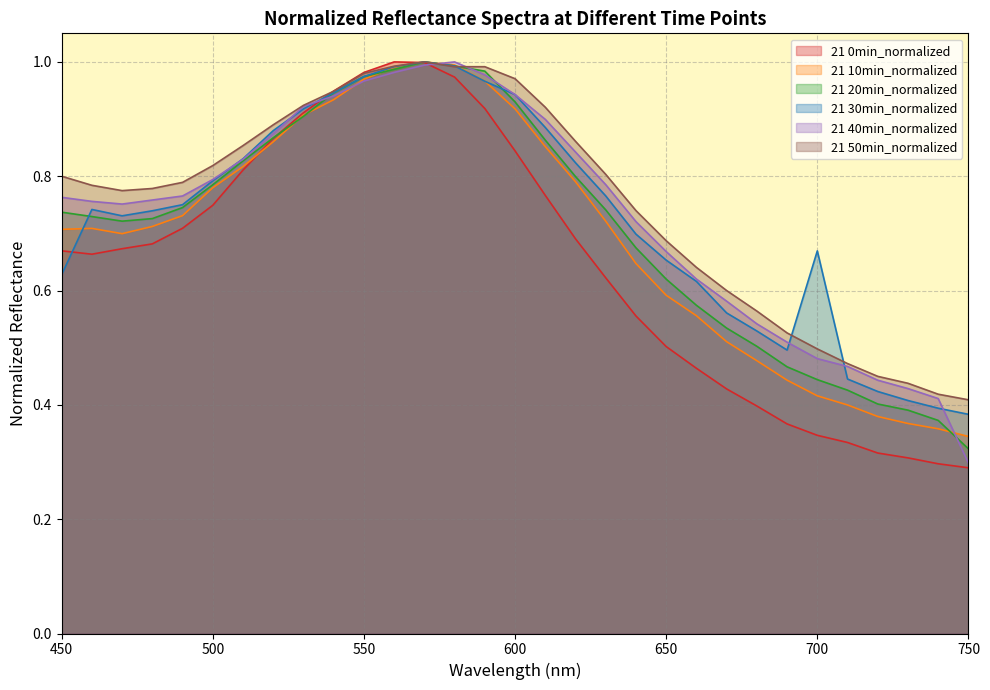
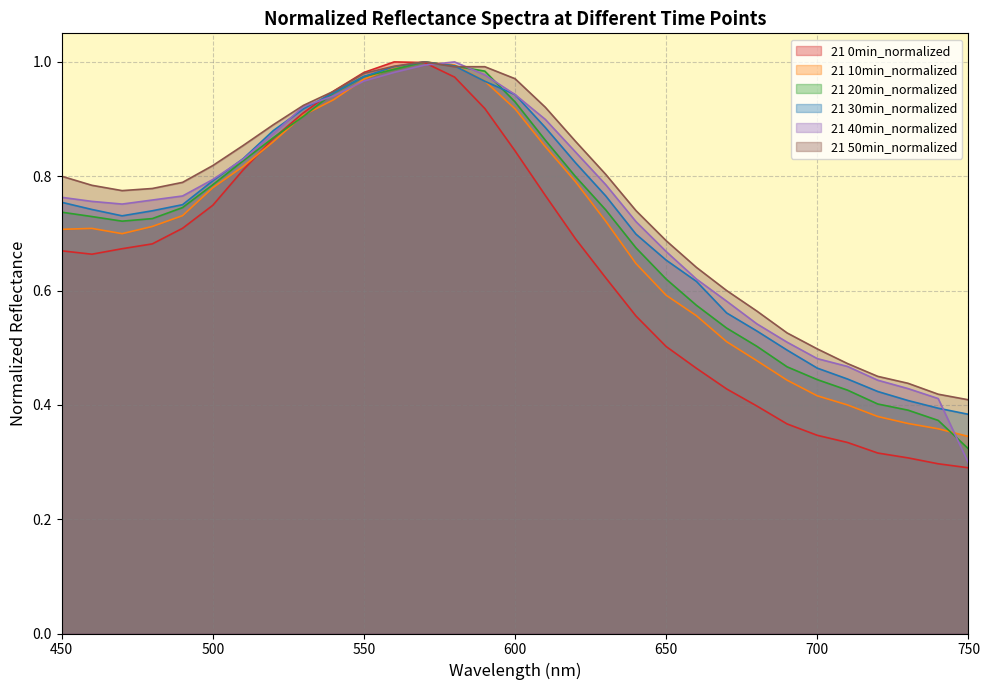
21 30min_normalized, 450: 0.63 -> 0.75
21 30min_normalized, 700: 0.67 -> 0.46
